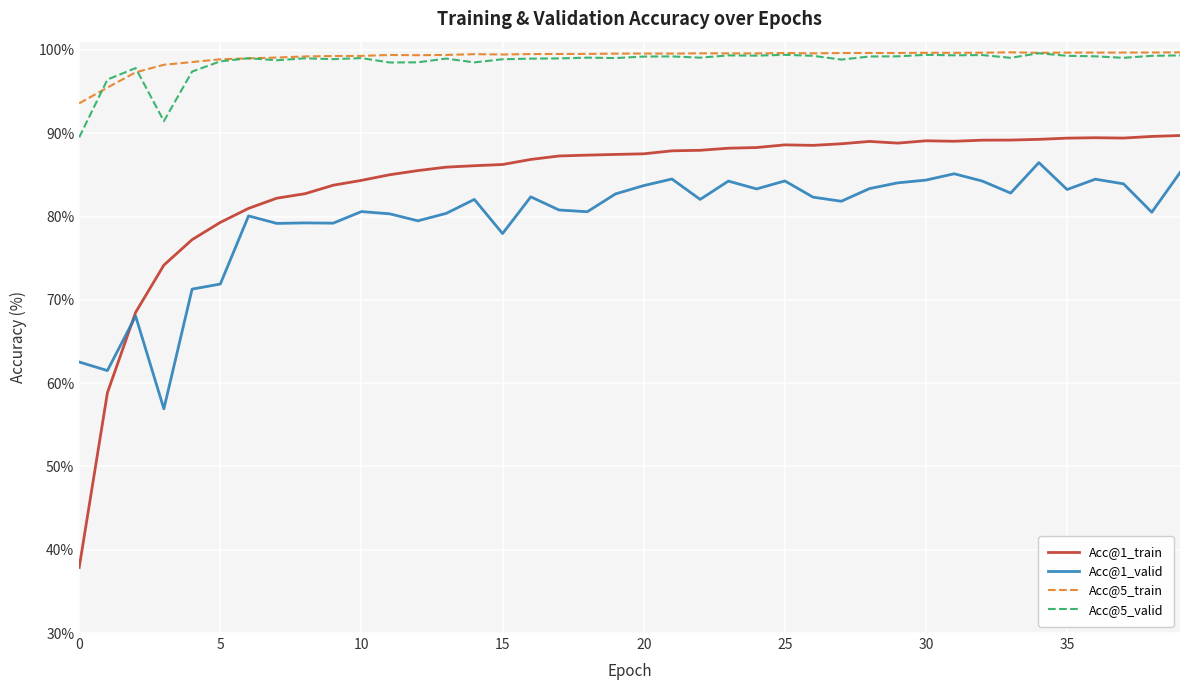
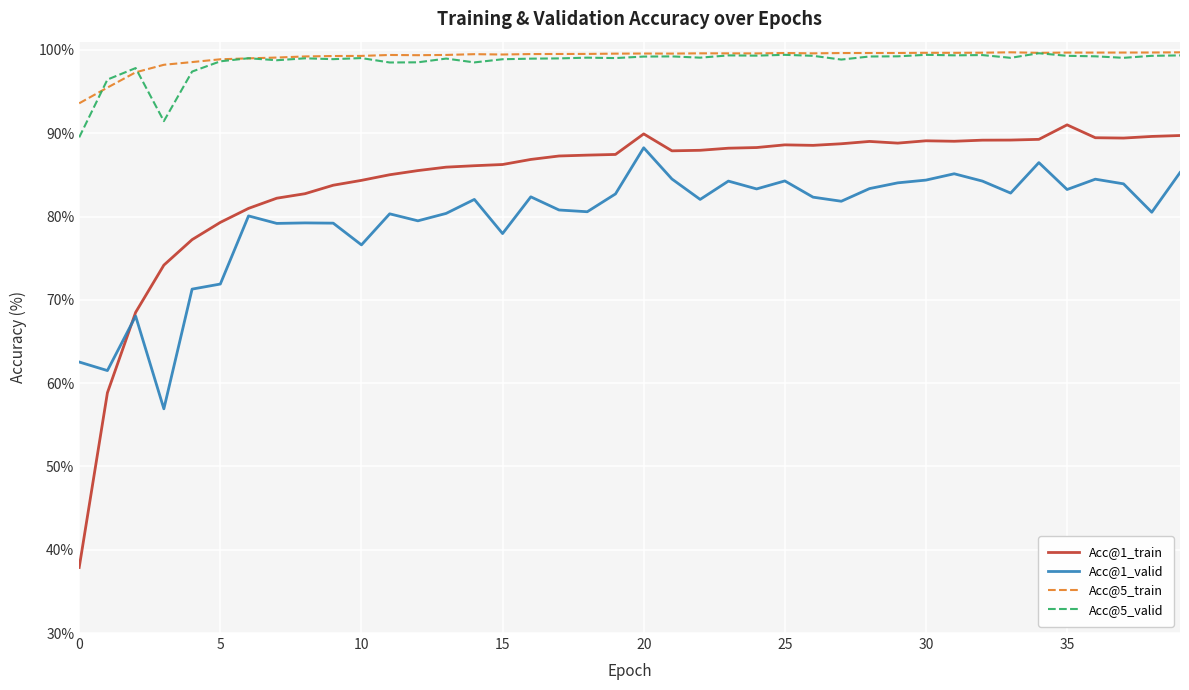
Acc@1_valid, 10: 81% -> 77%
Acc@1_train, 20: 88% -> 90%
Acc@1_valid, 20: 84% -> 88%
Acc@1_train, 35: 89% -> 91%
